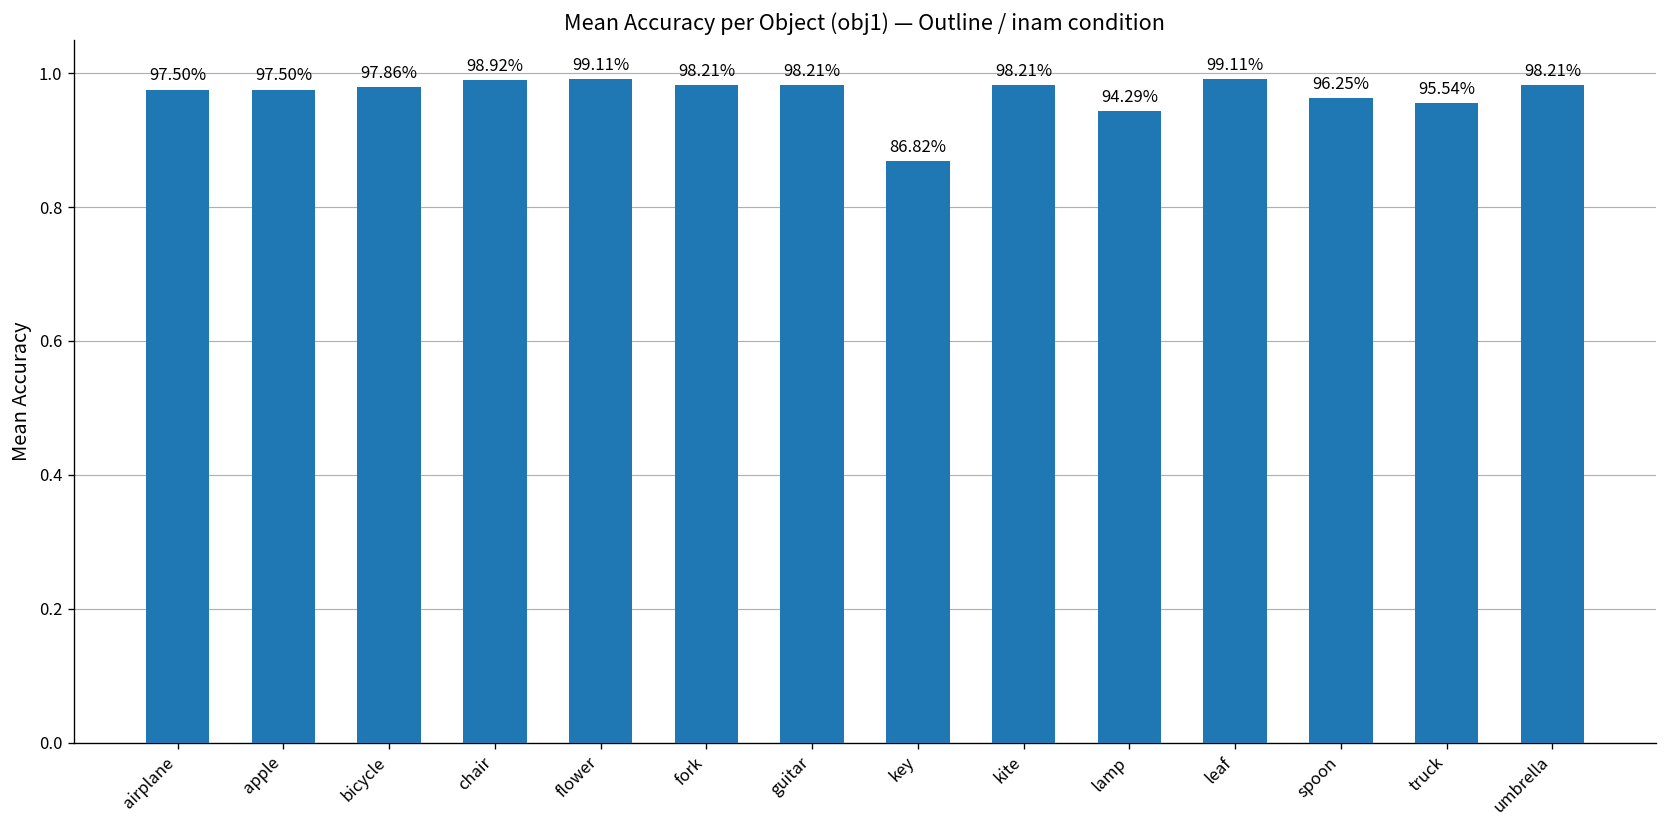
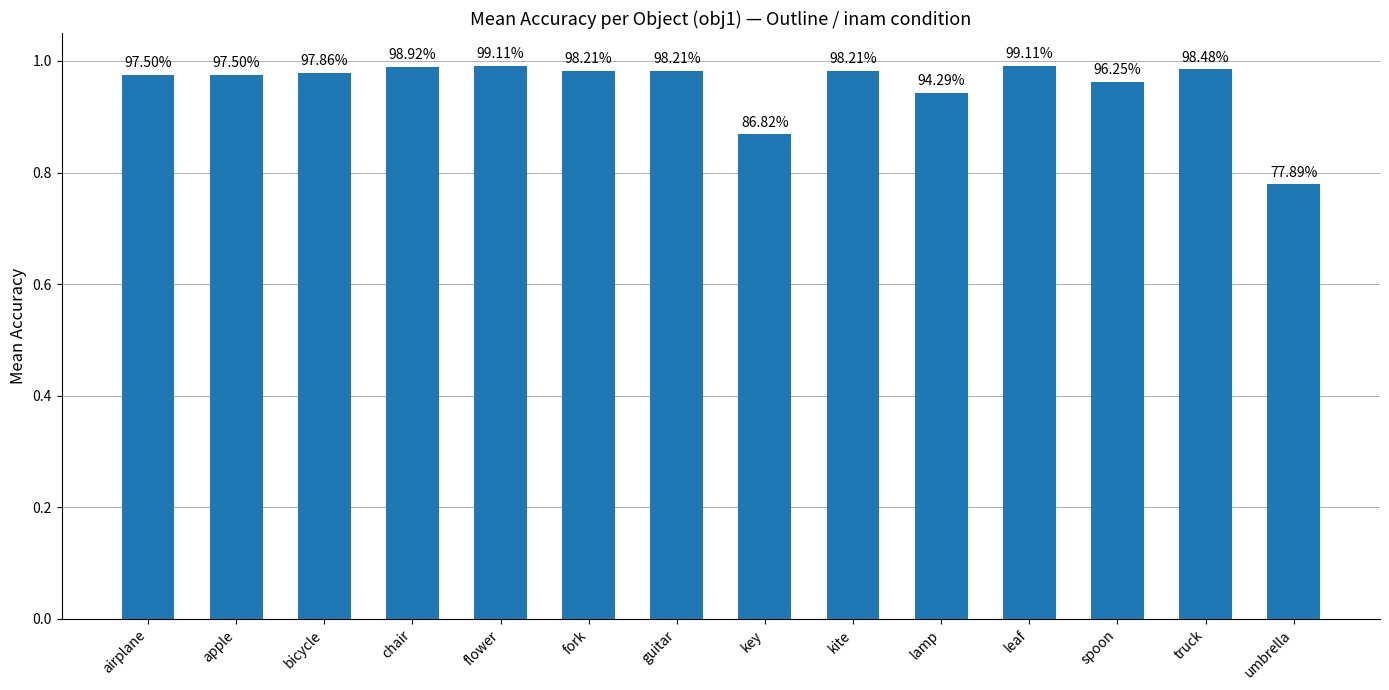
truck: 95.54% -> 98.48%
umbrella: 98.21% -> 77.89%
